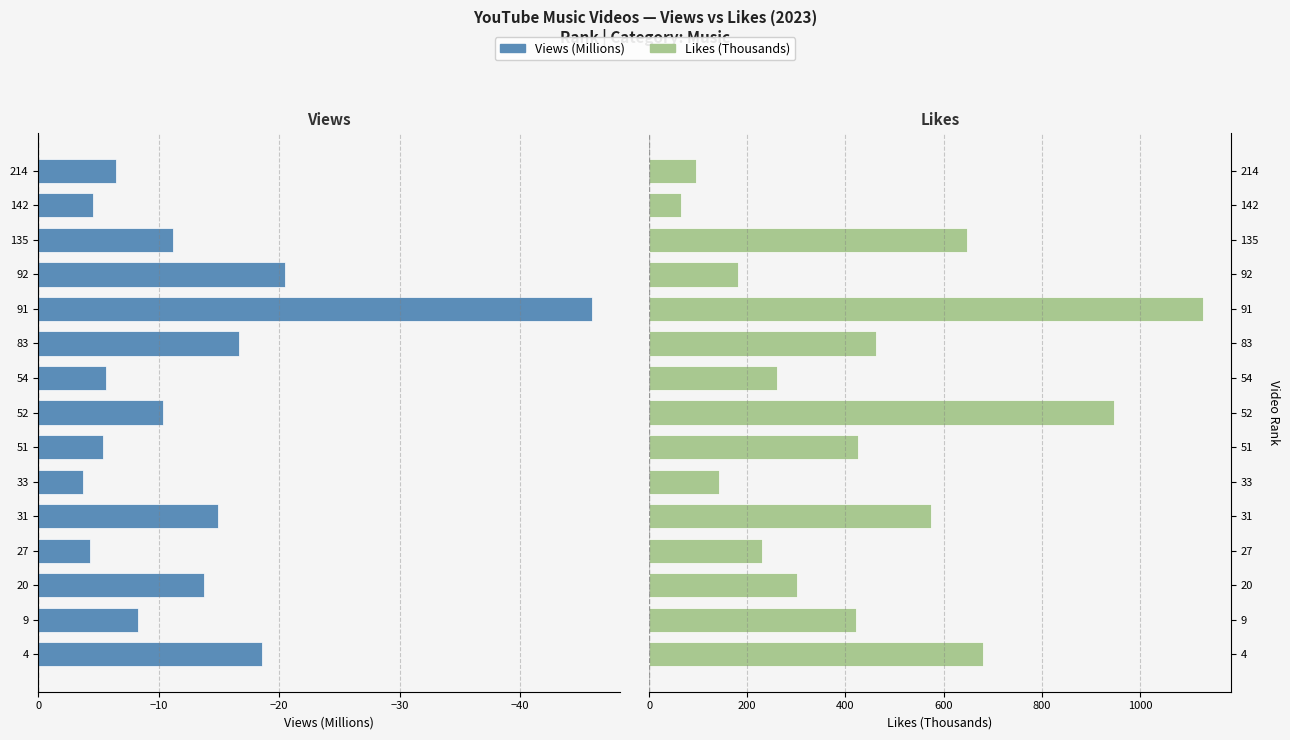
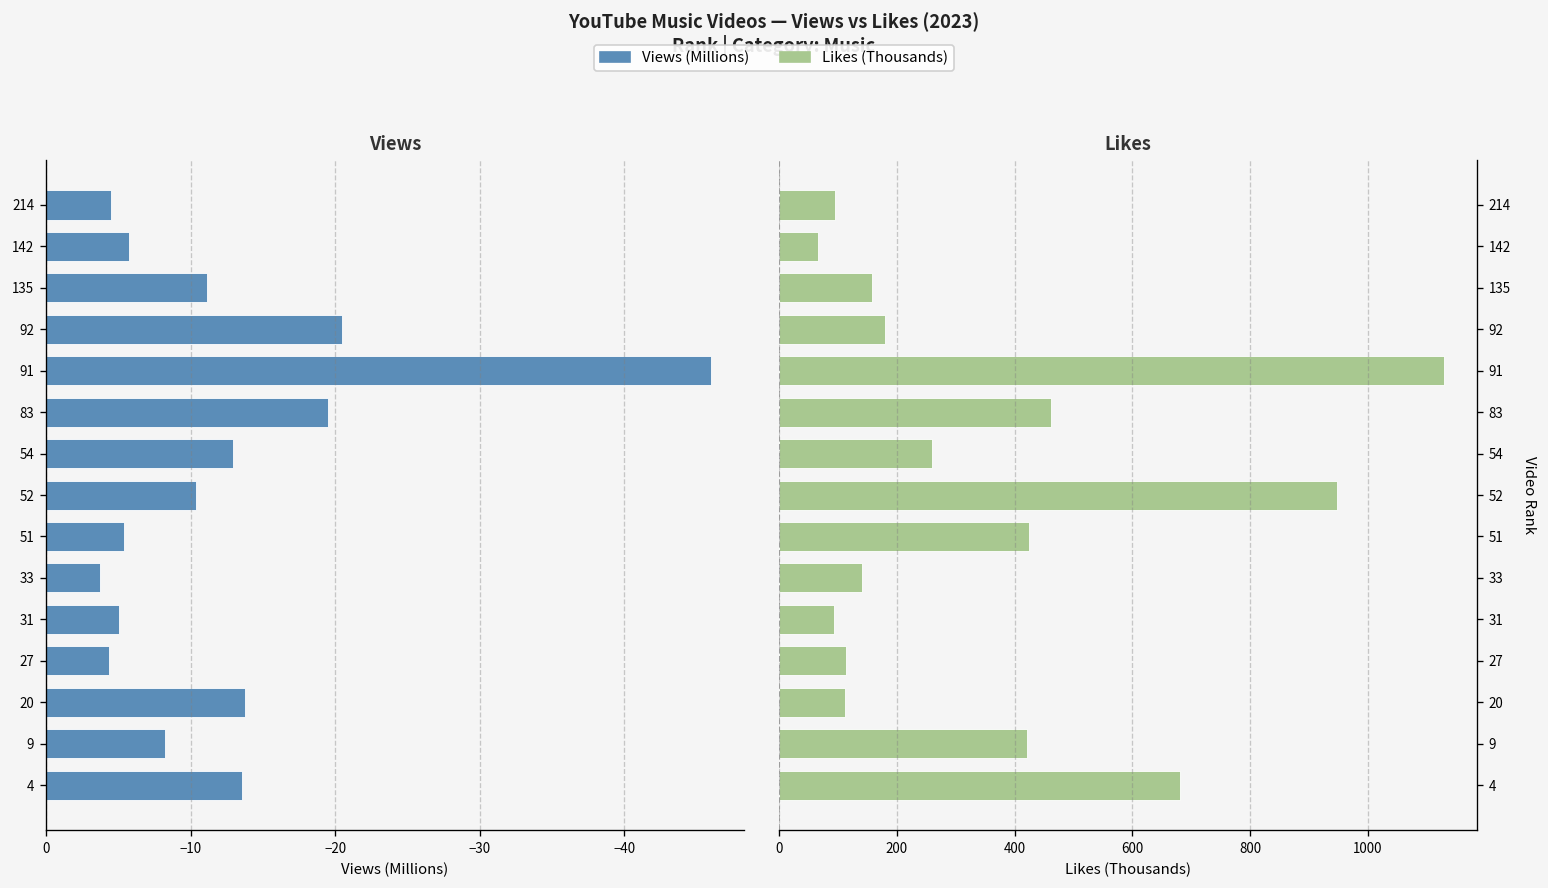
Views, 214: -6.4 -> -4.5
Views, 142: -4.6 -> -5.8
Views, 83: -16.7 -> -19.5
Views, 54: -5.6 -> -12.9
Views, 31: -14.9 -> -5.0
Views, 4: -18.6 -> -13.6
Likes, 135: 650 -> 160
Likes, 31: 570 -> 90
Likes, 27: 230 -> 110
Likes, 20: 300 -> 110
